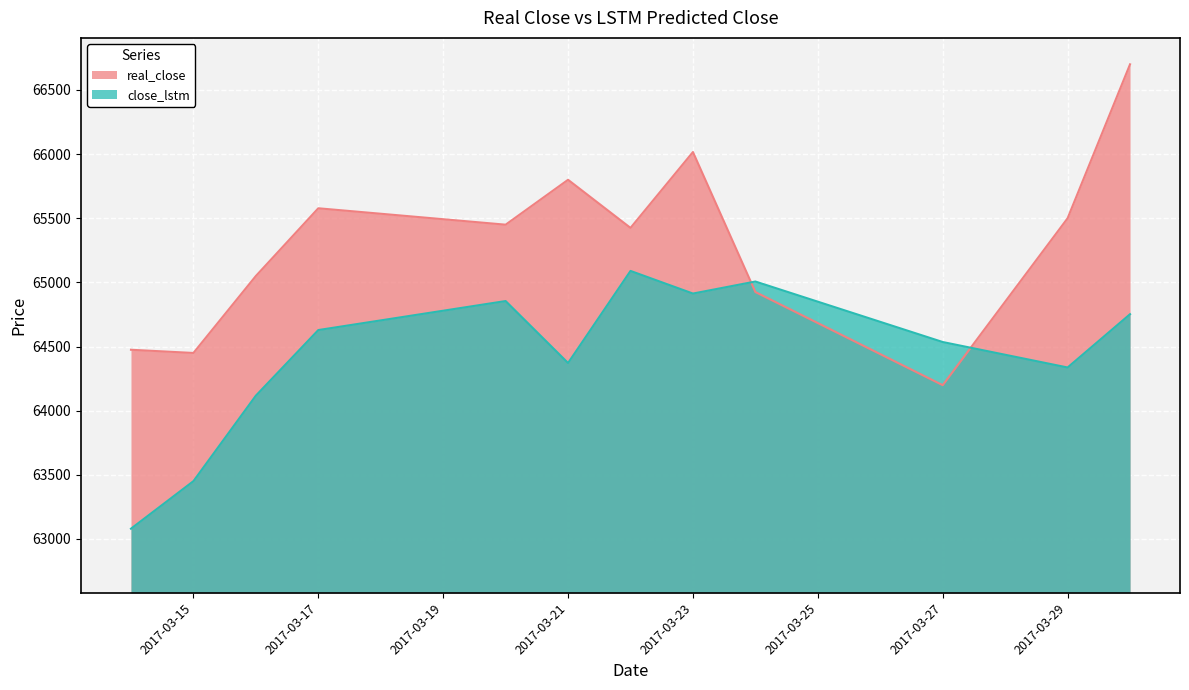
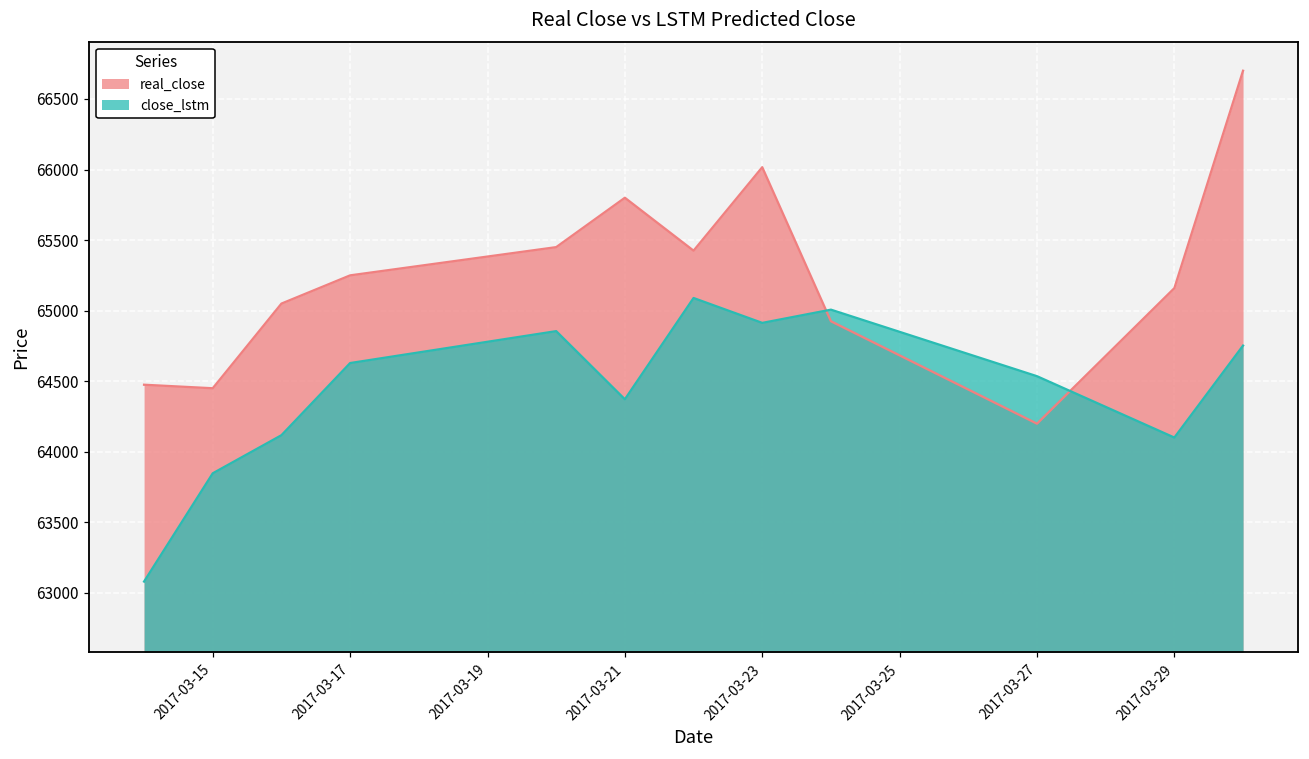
close_lstm, 2017-03-15: 63450 -> 63850
real_close, 2017-03-17: 65580 -> 65250
real_close, 2017-03-29: 65500 -> 65160
close_lstm, 2017-03-29: 64340 -> 64100
